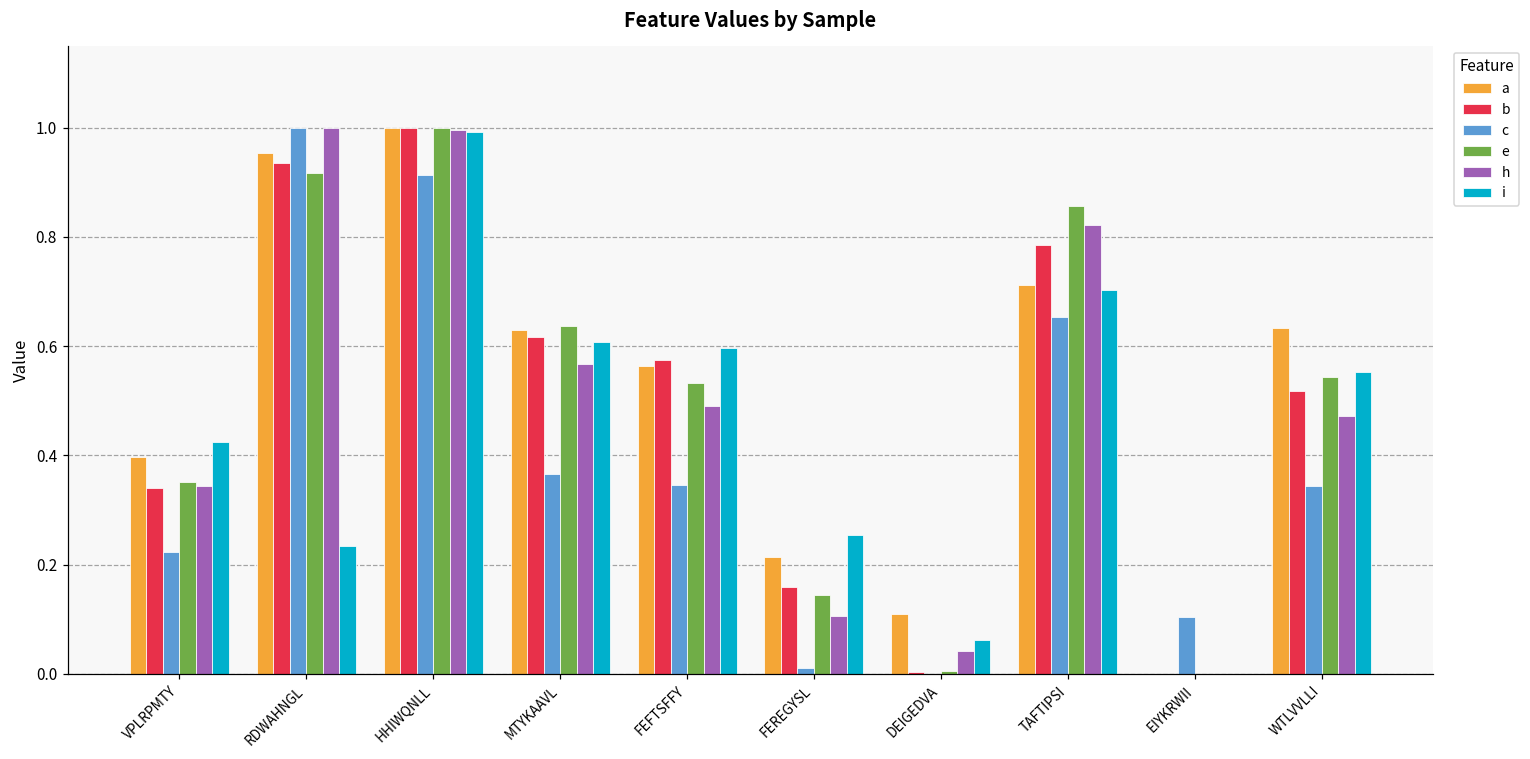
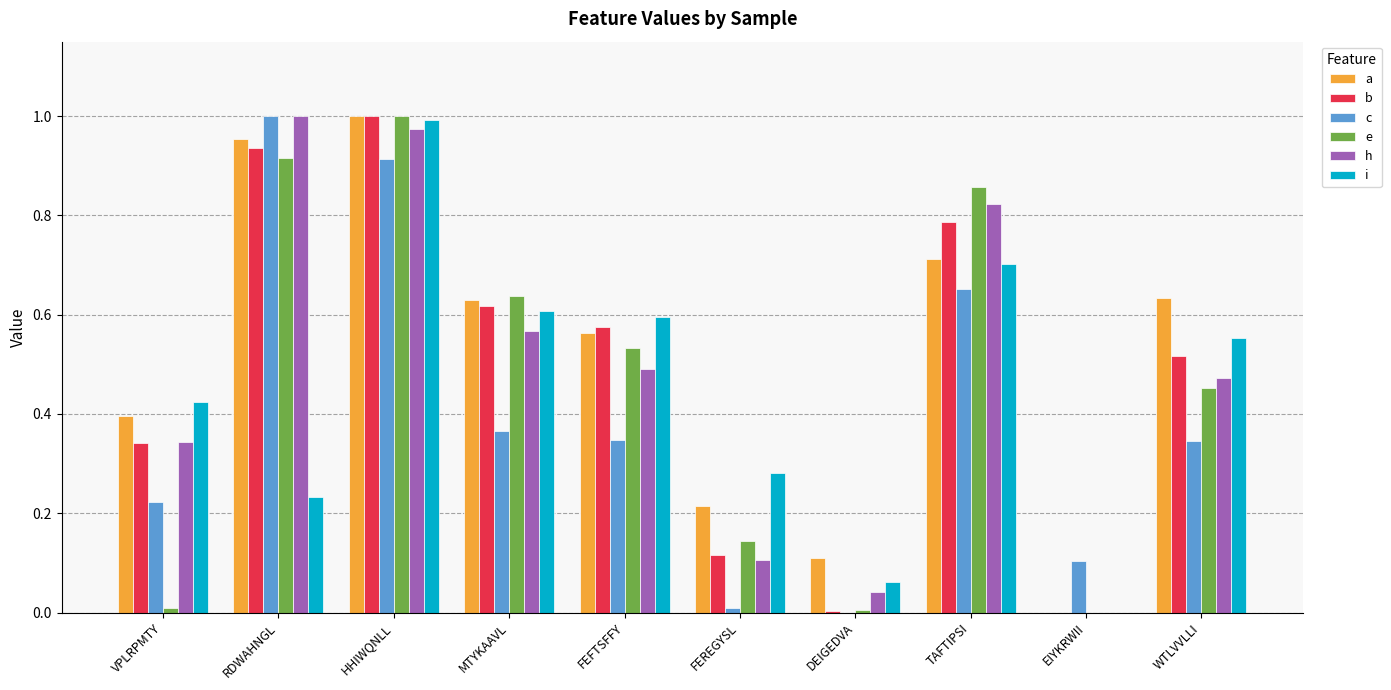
e, VPLRPMTY: 0.35 -> 0.01
h, HHIWQNLL: 1.00 -> 0.97
b, FEREGYSL: 0.16 -> 0.12
i, FEREGYSL: 0.25 -> 0.28
e, WTLVVLLI: 0.54 -> 0.45
